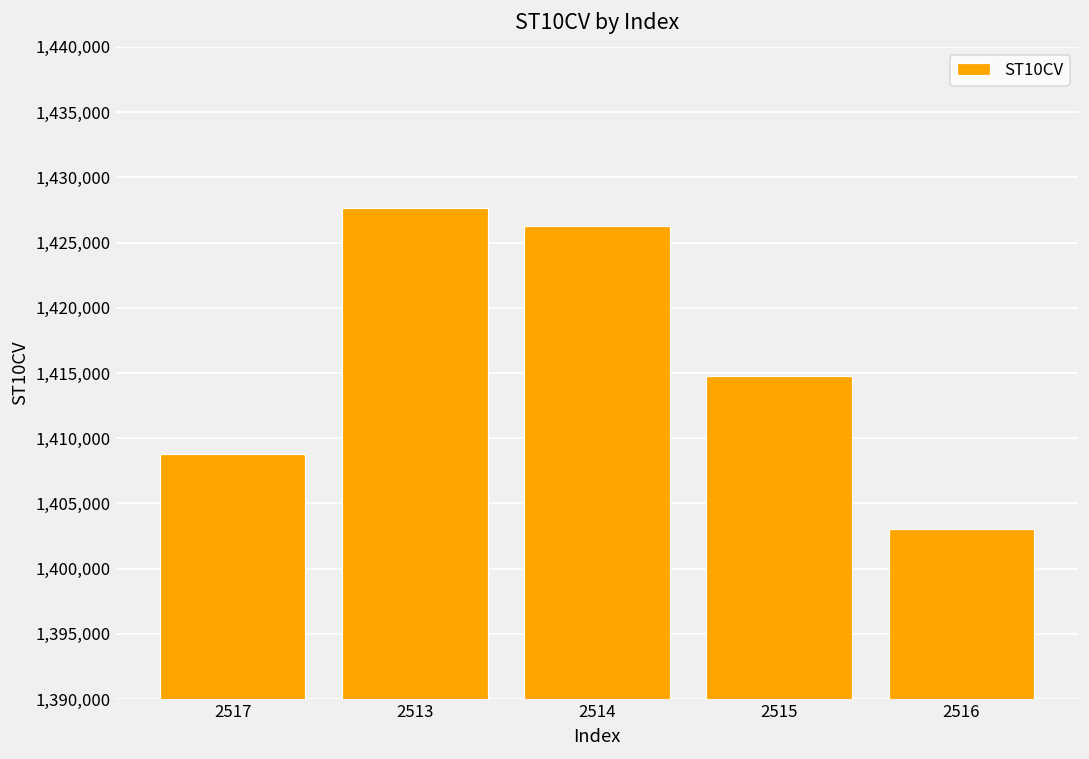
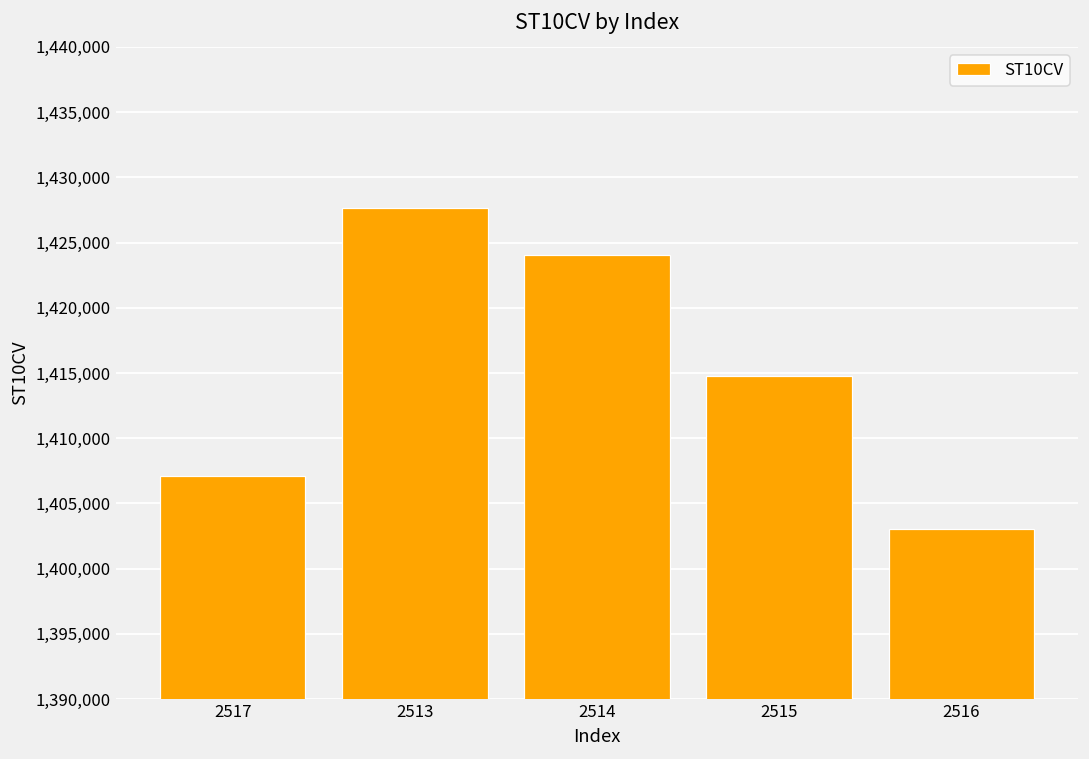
2517: 1,408,800 -> 1,407,100
2514: 1,426,300 -> 1,424,000
